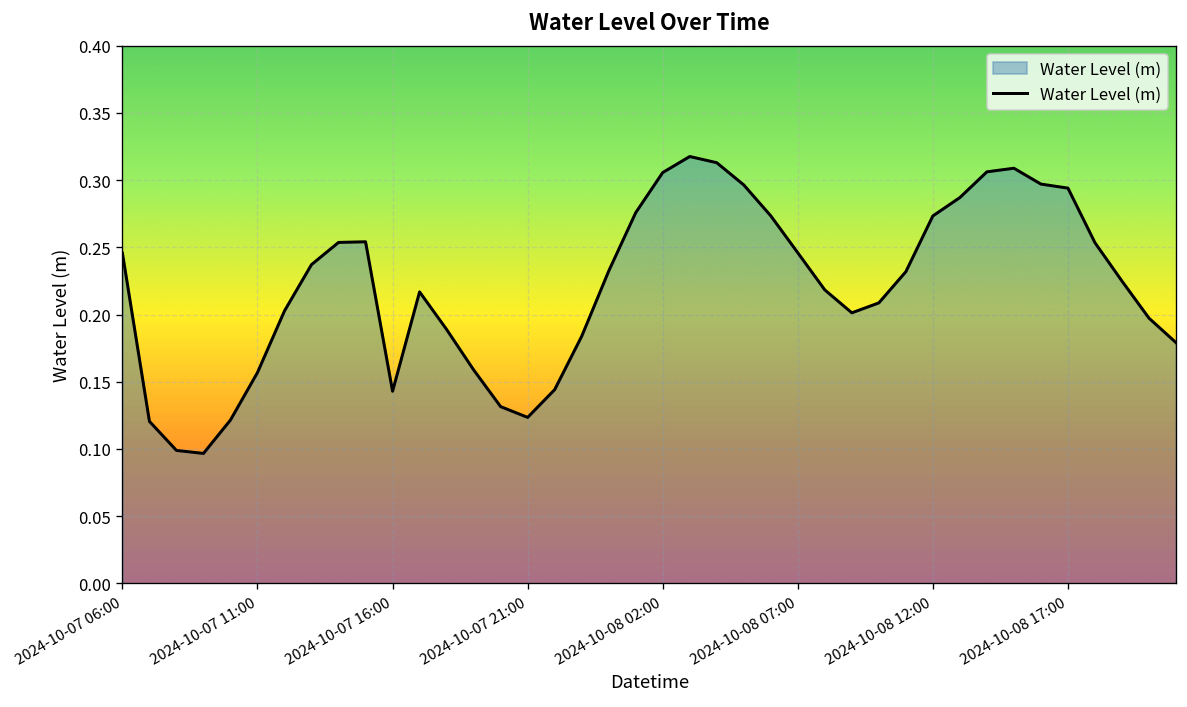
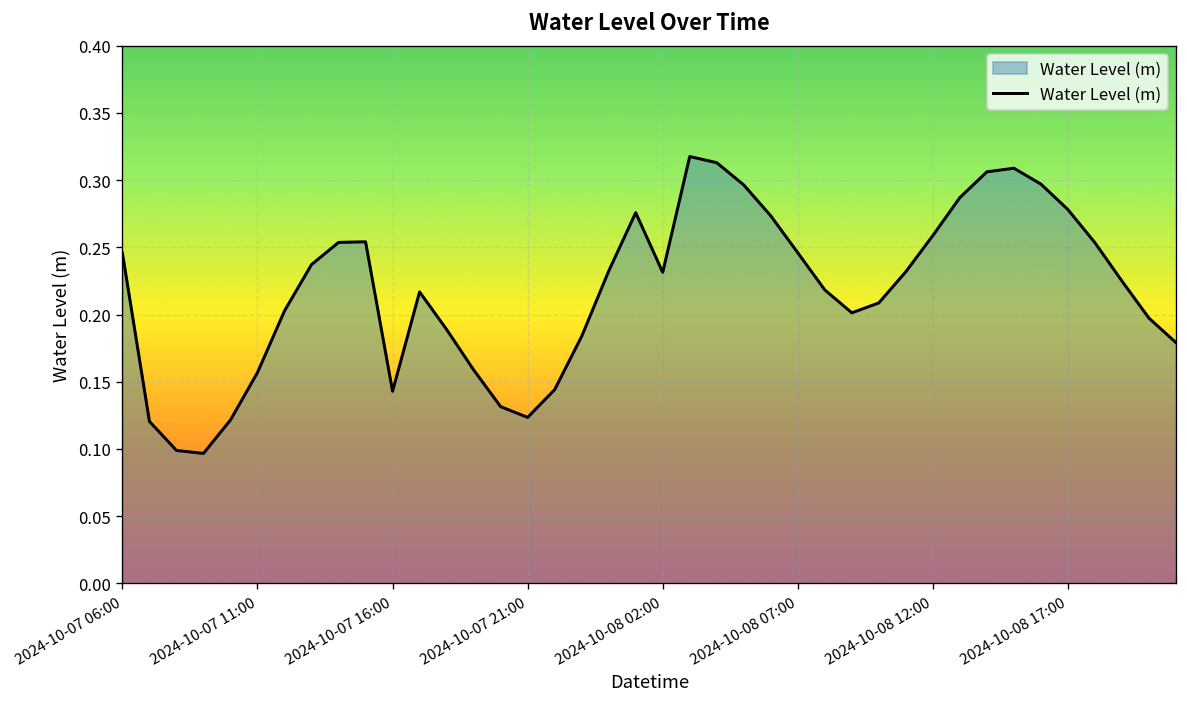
2024-10-08 02:00: 0.306 -> 0.231
2024-10-08 12:00: 0.273 -> 0.259
2024-10-08 17:00: 0.294 -> 0.278
